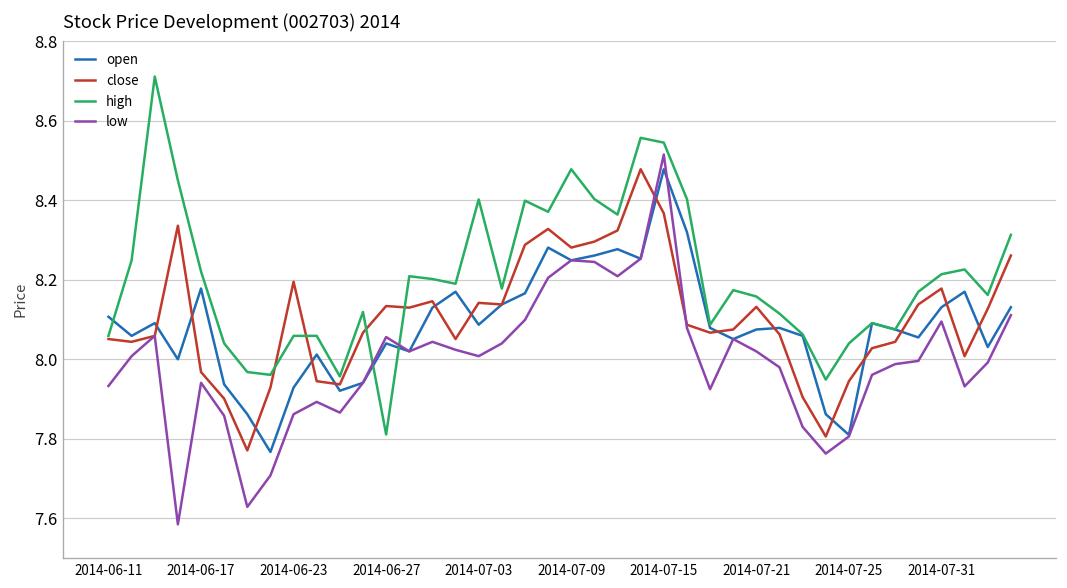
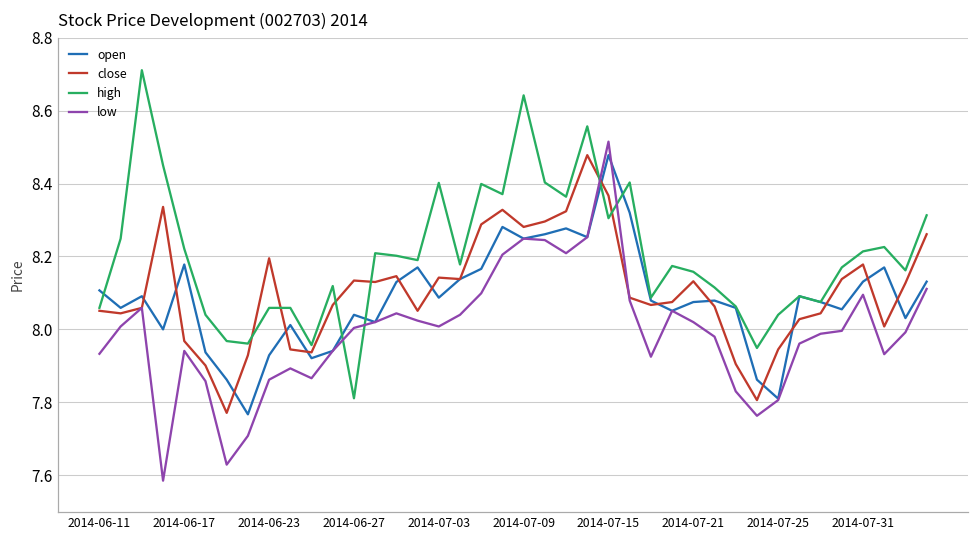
low, 2014-06-27: 8.06 -> 8.00
high, 2014-07-09: 8.48 -> 8.64
high, 2014-07-15: 8.55 -> 8.31
